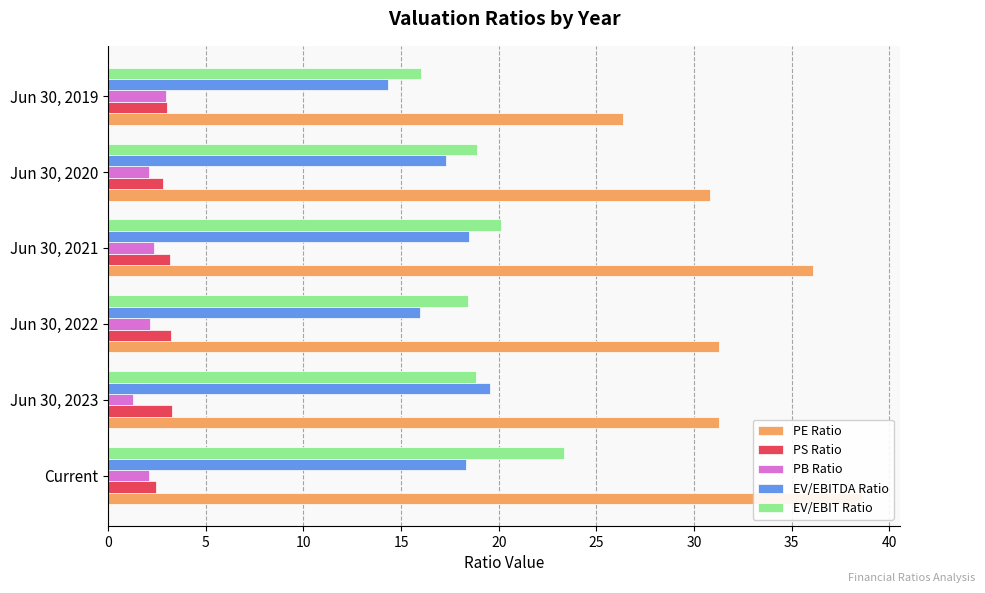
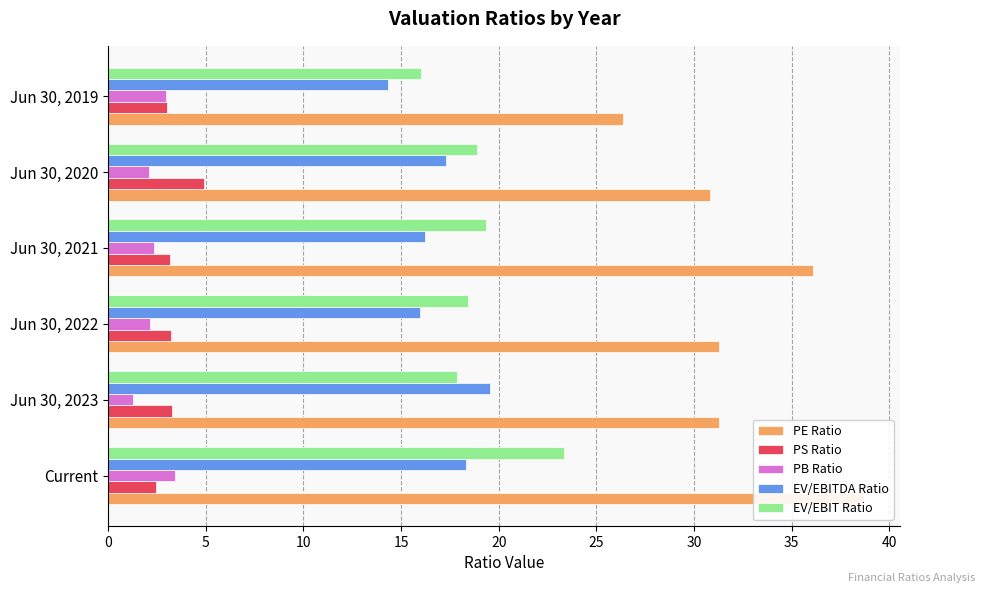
PS Ratio, Jun 30, 2020: 2.8 -> 4.9
EV/EBIT Ratio, Jun 30, 2021: 20.1 -> 19.3
EV/EBITDA Ratio, Jun 30, 2021: 18.5 -> 16.2
EV/EBIT Ratio, Jun 30, 2023: 18.8 -> 17.9
PB Ratio, Current: 2.1 -> 3.4
